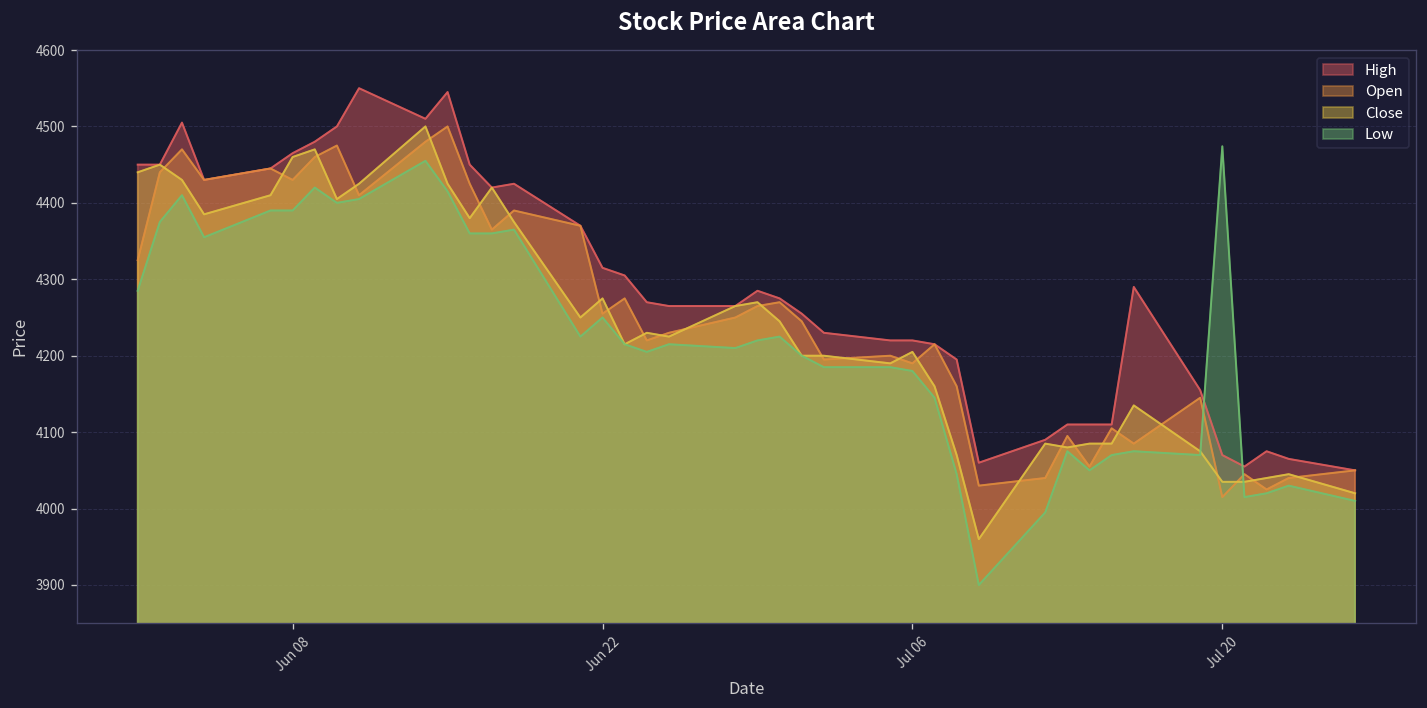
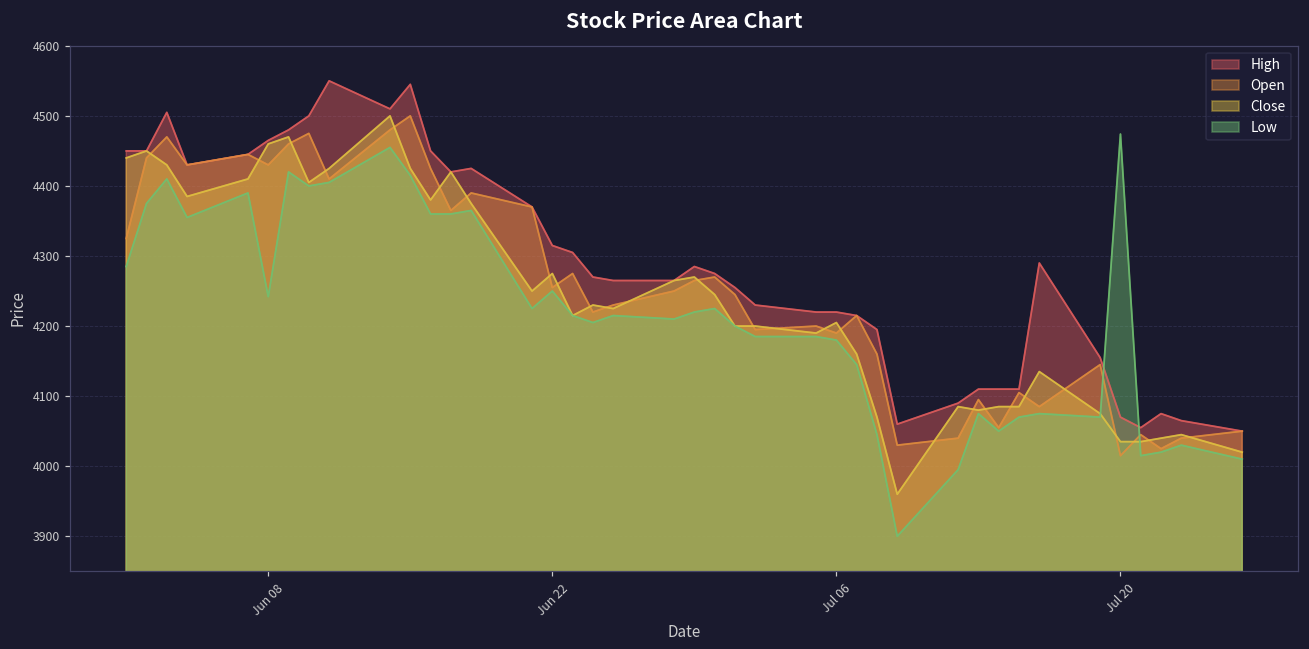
Low, Jun 08: 4390 -> 4240
